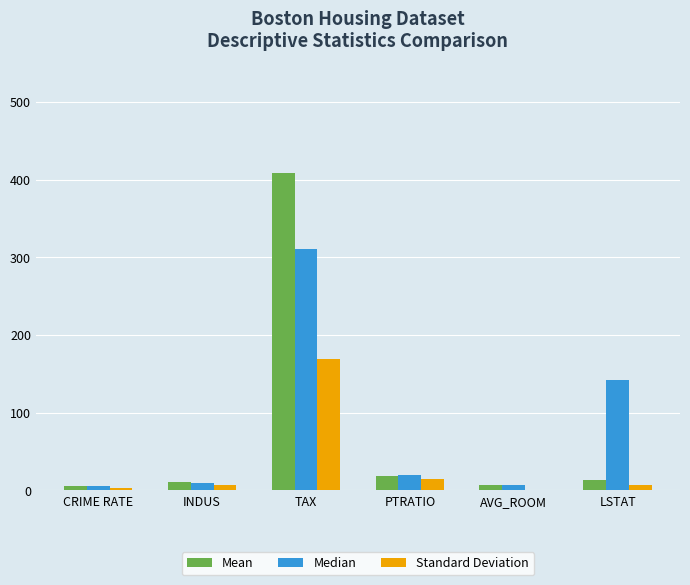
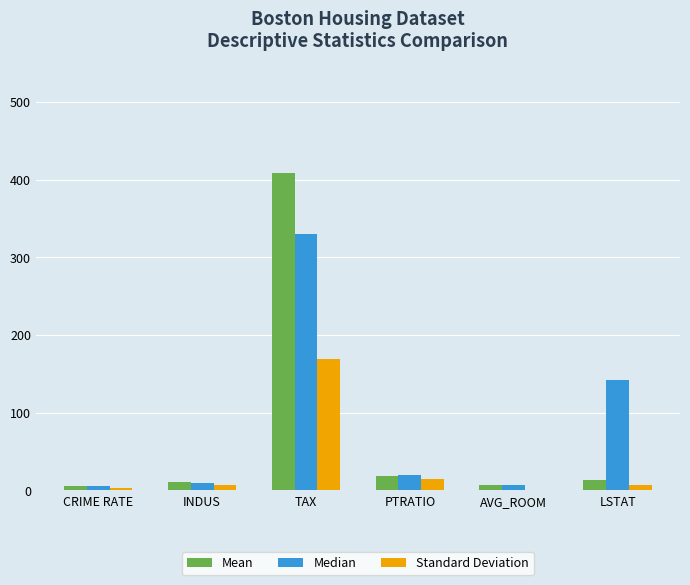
Median, TAX: 310 -> 330
